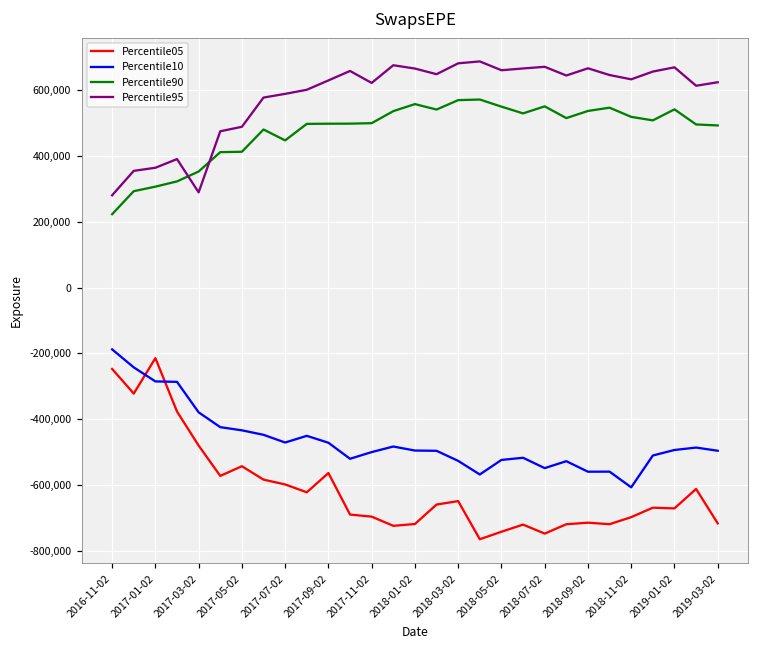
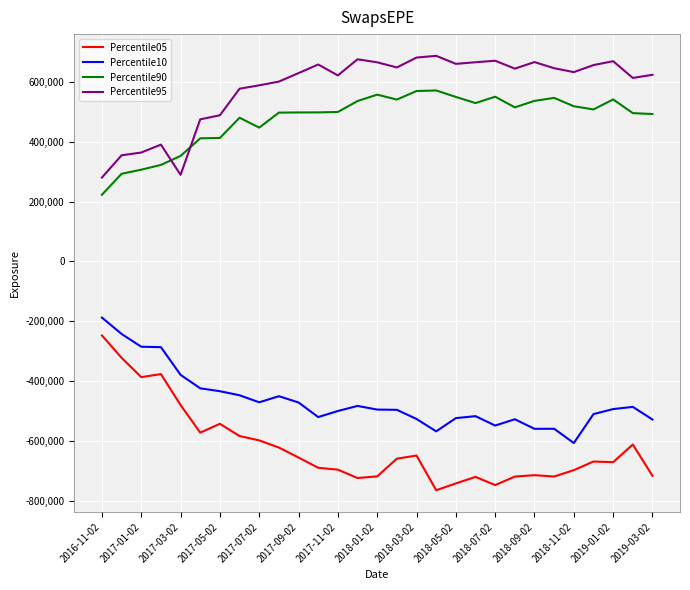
Percentile05, 2017-01-02: -210,000 -> -390,000
Percentile05, 2017-09-02: -560,000 -> -660,000
Percentile10, 2019-03-02: -500,000 -> -530,000
